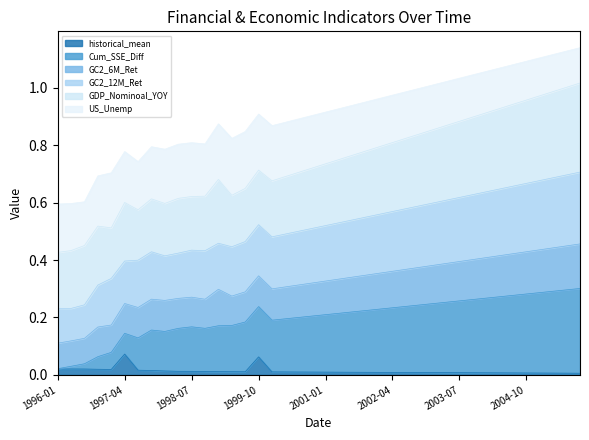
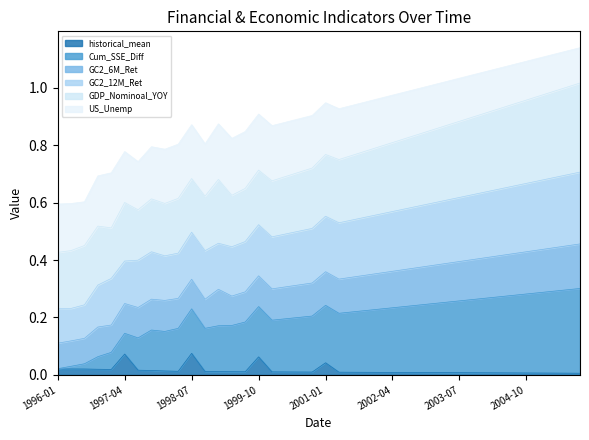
historical_mean, 1998-07: 0.01 -> 0.08
historical_mean, 2001-01: 0.01 -> 0.04
